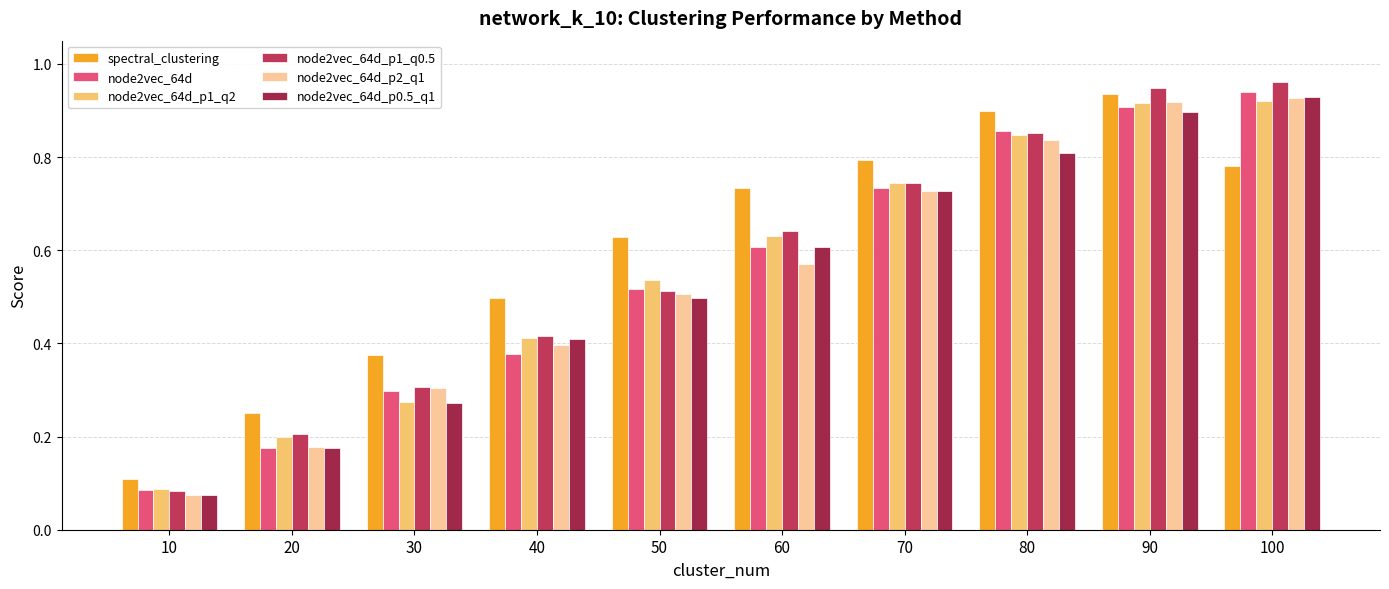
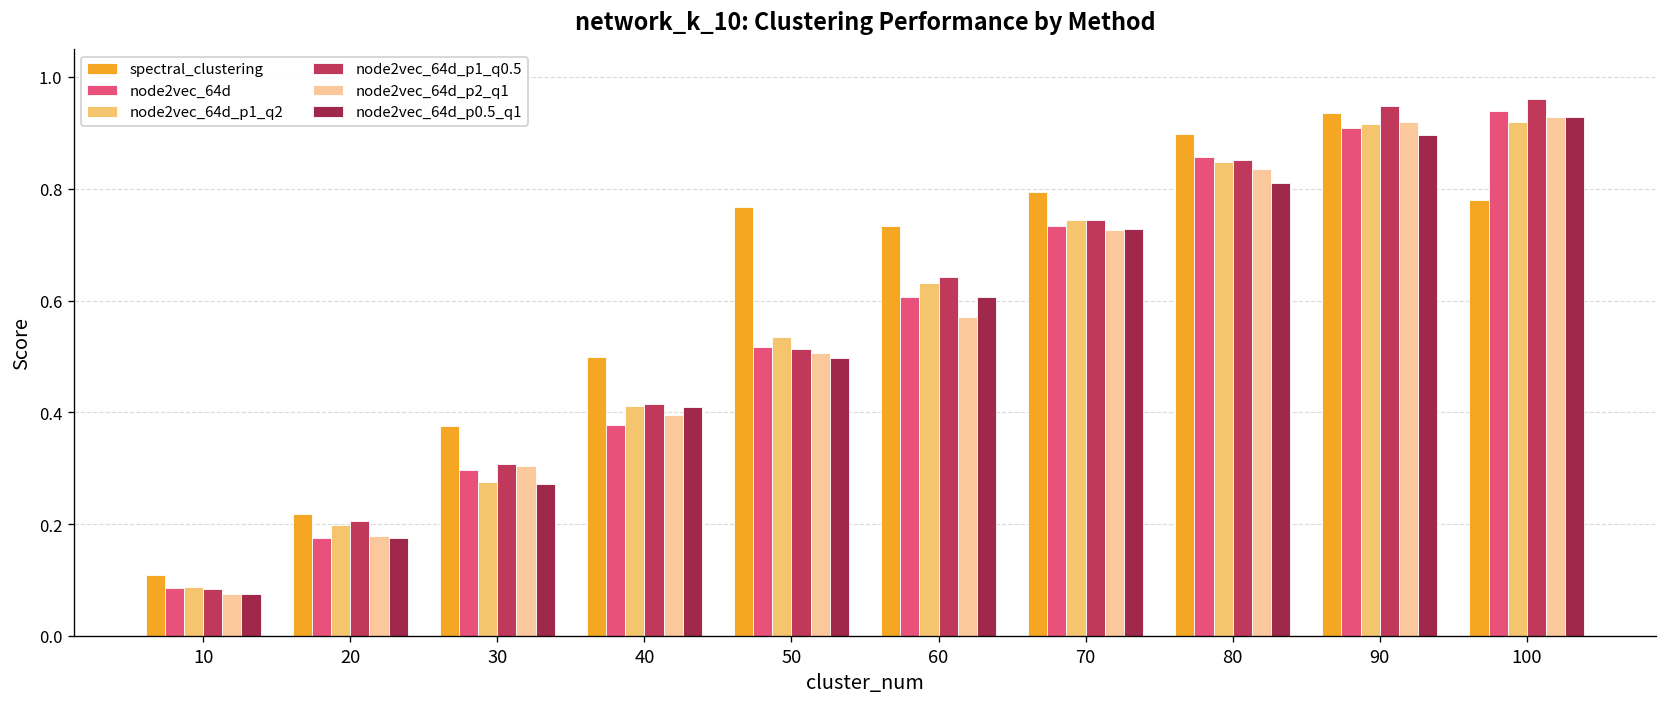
spectral_clustering, 20: 0.25 -> 0.22
spectral_clustering, 50: 0.63 -> 0.77
